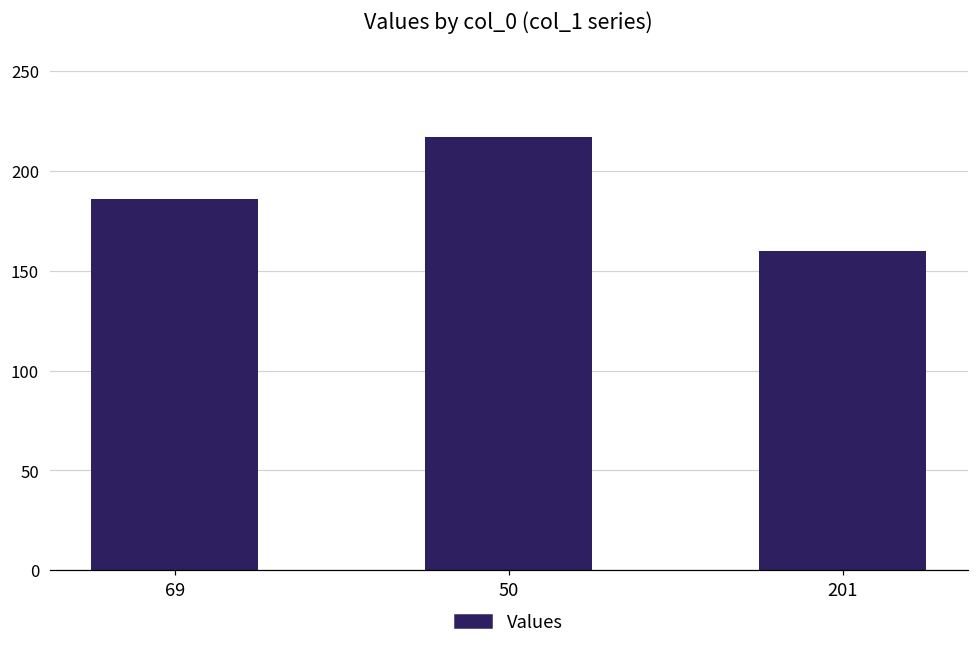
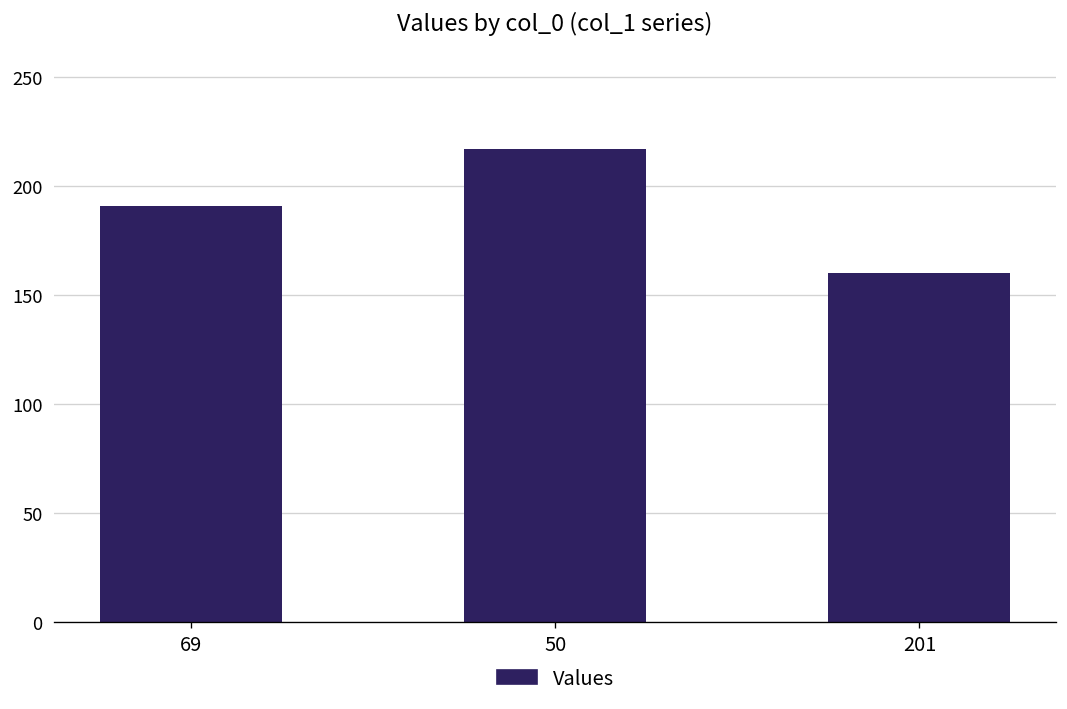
69: 186 -> 191
